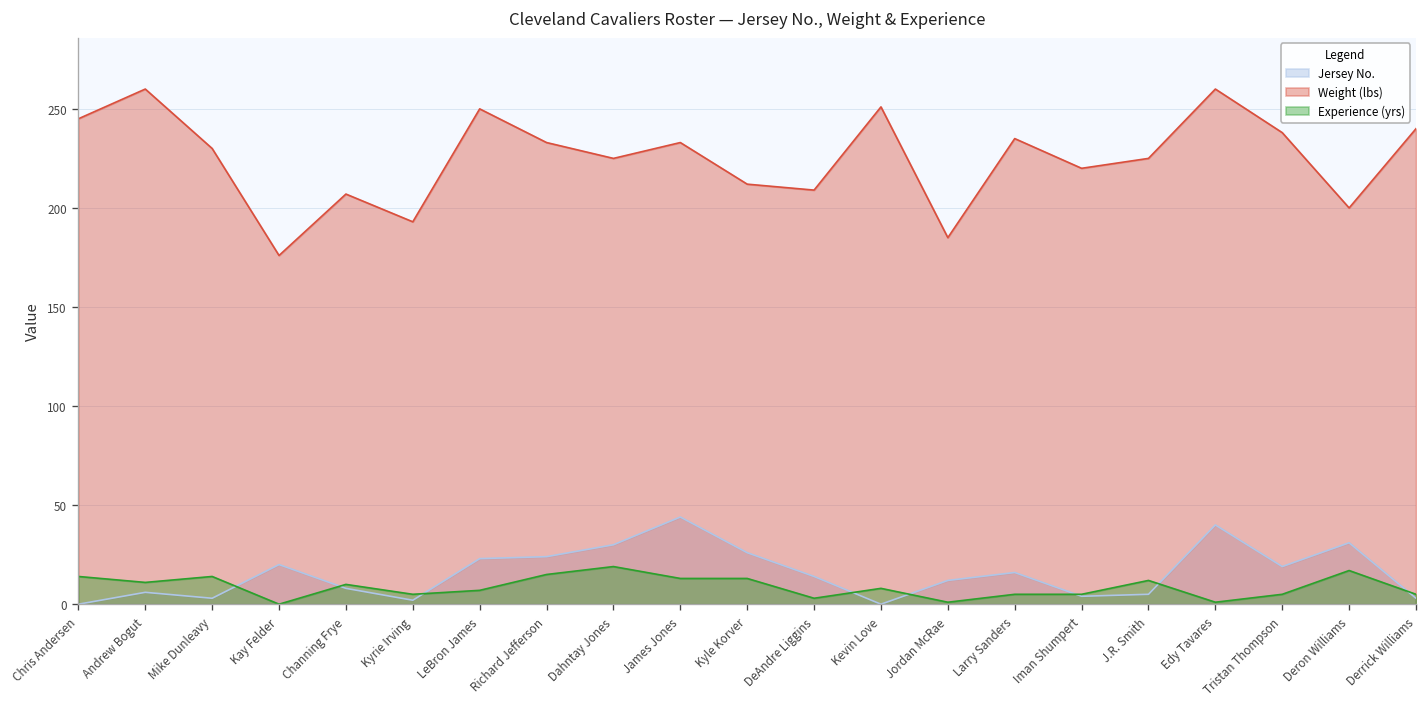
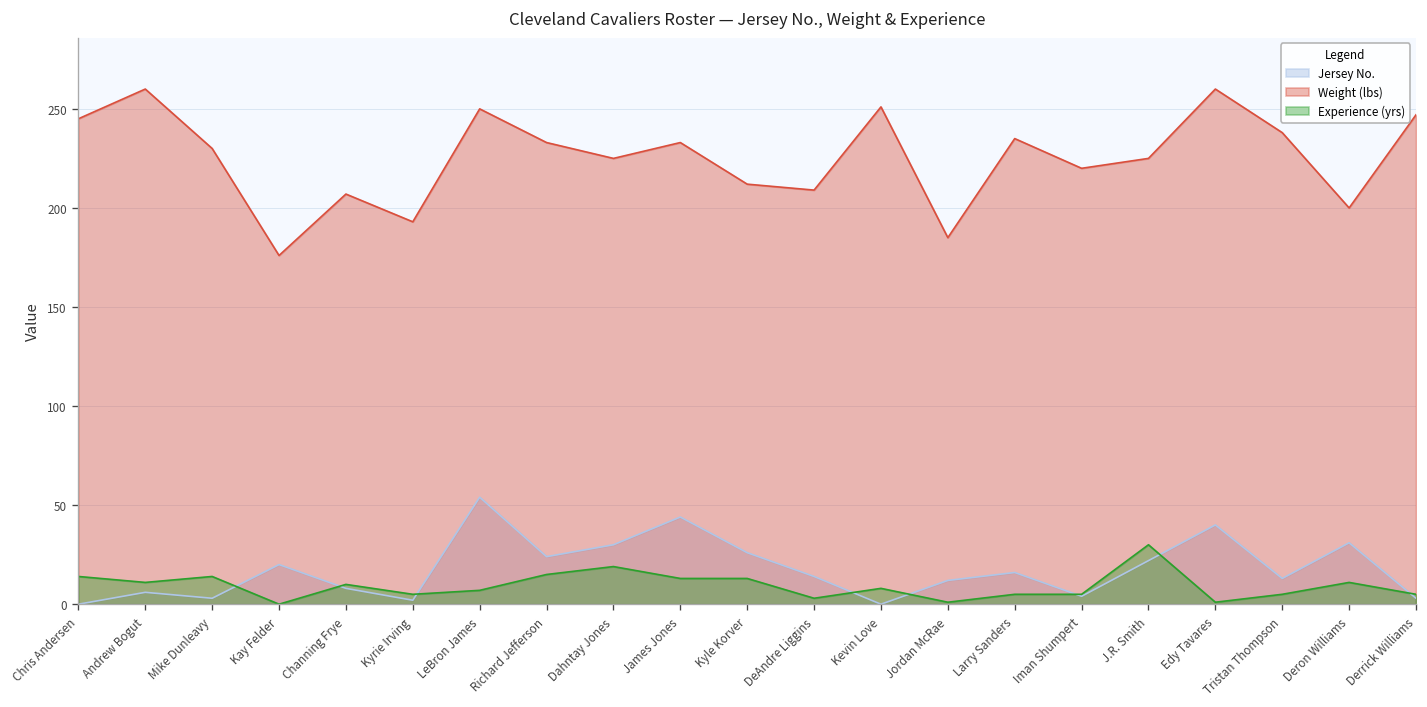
Jersey No., LeBron James: 23 -> 54
Jersey No., J.R. Smith: 5 -> 22
Experience (yrs), J.R. Smith: 12 -> 30
Jersey No., Tristan Thompson: 19 -> 13
Experience (yrs), Deron Williams: 17 -> 11
Weight (lbs), Derrick Williams: 240 -> 247
